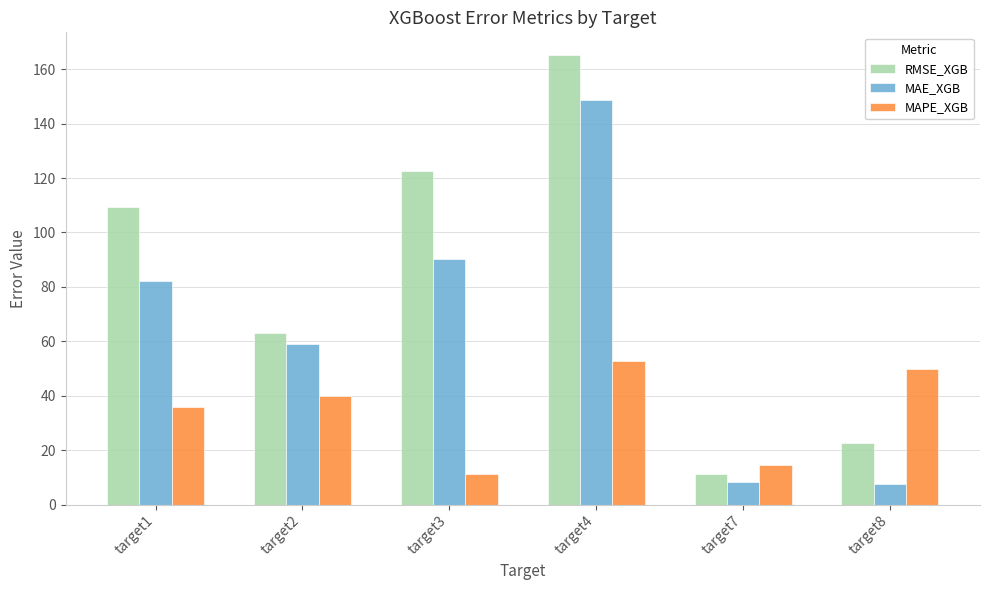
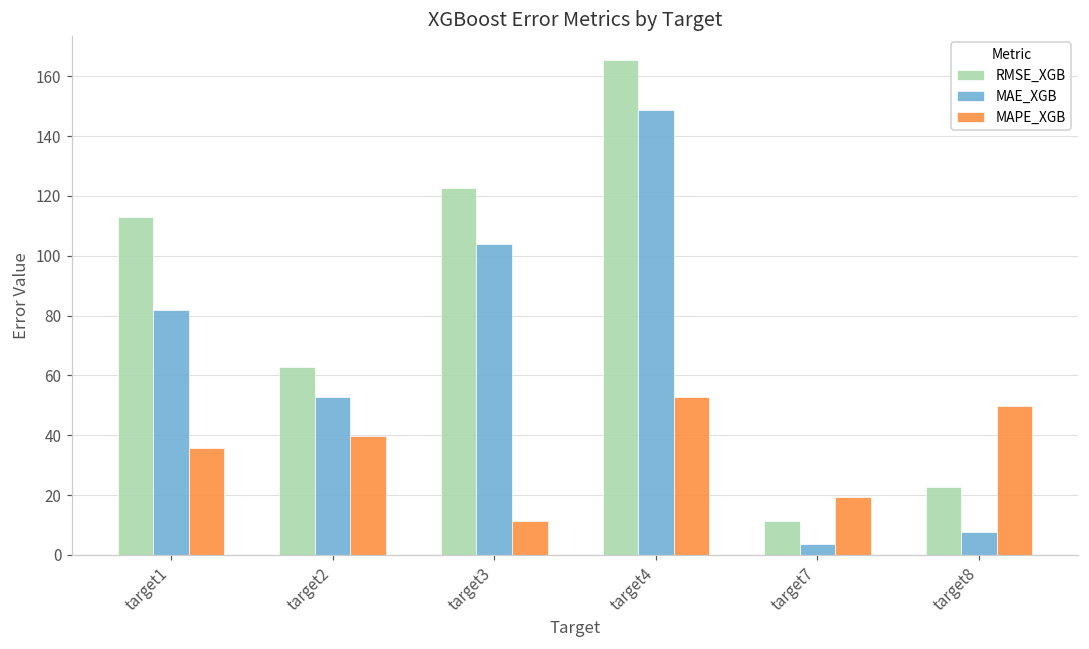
RMSE_XGB, target1: 109 -> 113
MAE_XGB, target2: 59 -> 53
MAE_XGB, target3: 90 -> 104
MAE_XGB, target7: 8 -> 4
MAPE_XGB, target7: 15 -> 19
